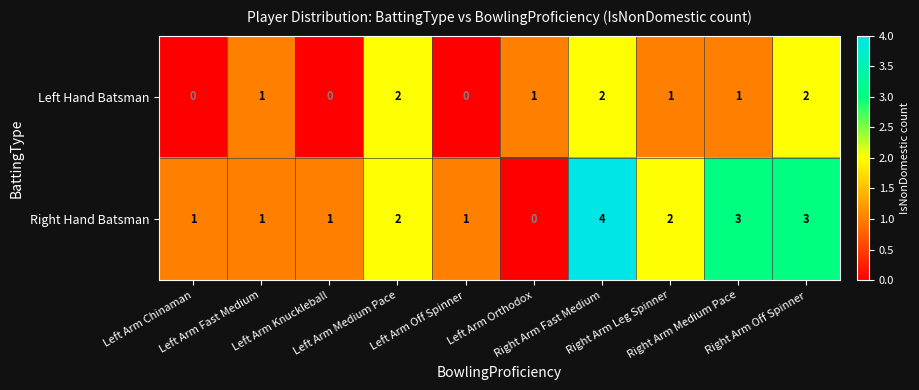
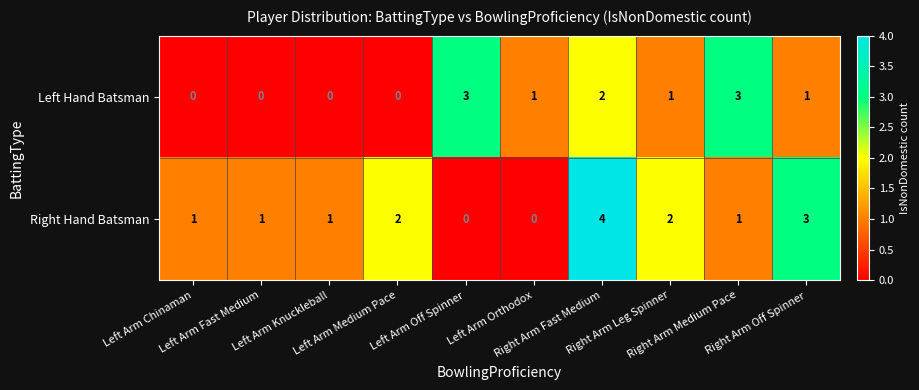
Left Hand Batsman, Left Arm Fast Medium: 1 -> 0
Left Hand Batsman, Left Arm Medium Pace: 2 -> 0
Left Hand Batsman, Left Arm Off Spinner: 0 -> 3
Left Hand Batsman, Right Arm Medium Pace: 1 -> 3
Left Hand Batsman, Right Arm Off Spinner: 2 -> 1
Right Hand Batsman, Left Arm Off Spinner: 1 -> 0
Right Hand Batsman, Right Arm Medium Pace: 3 -> 1
